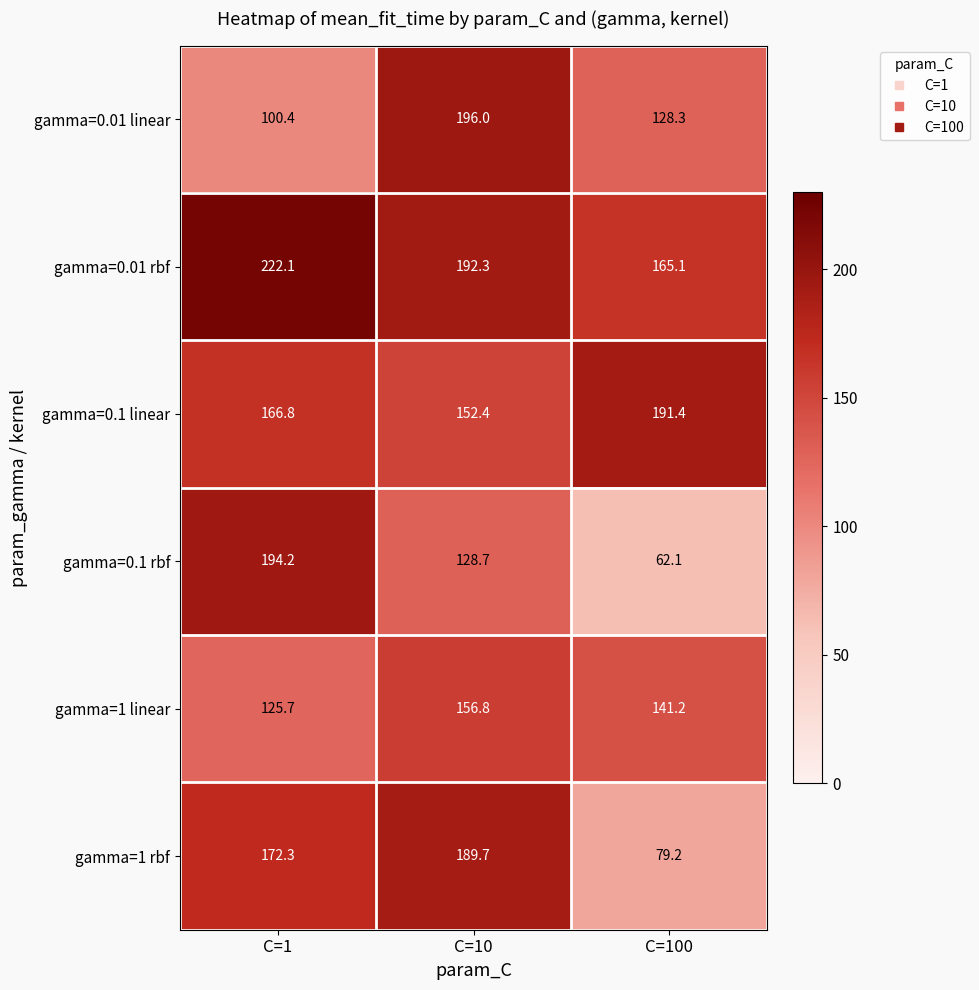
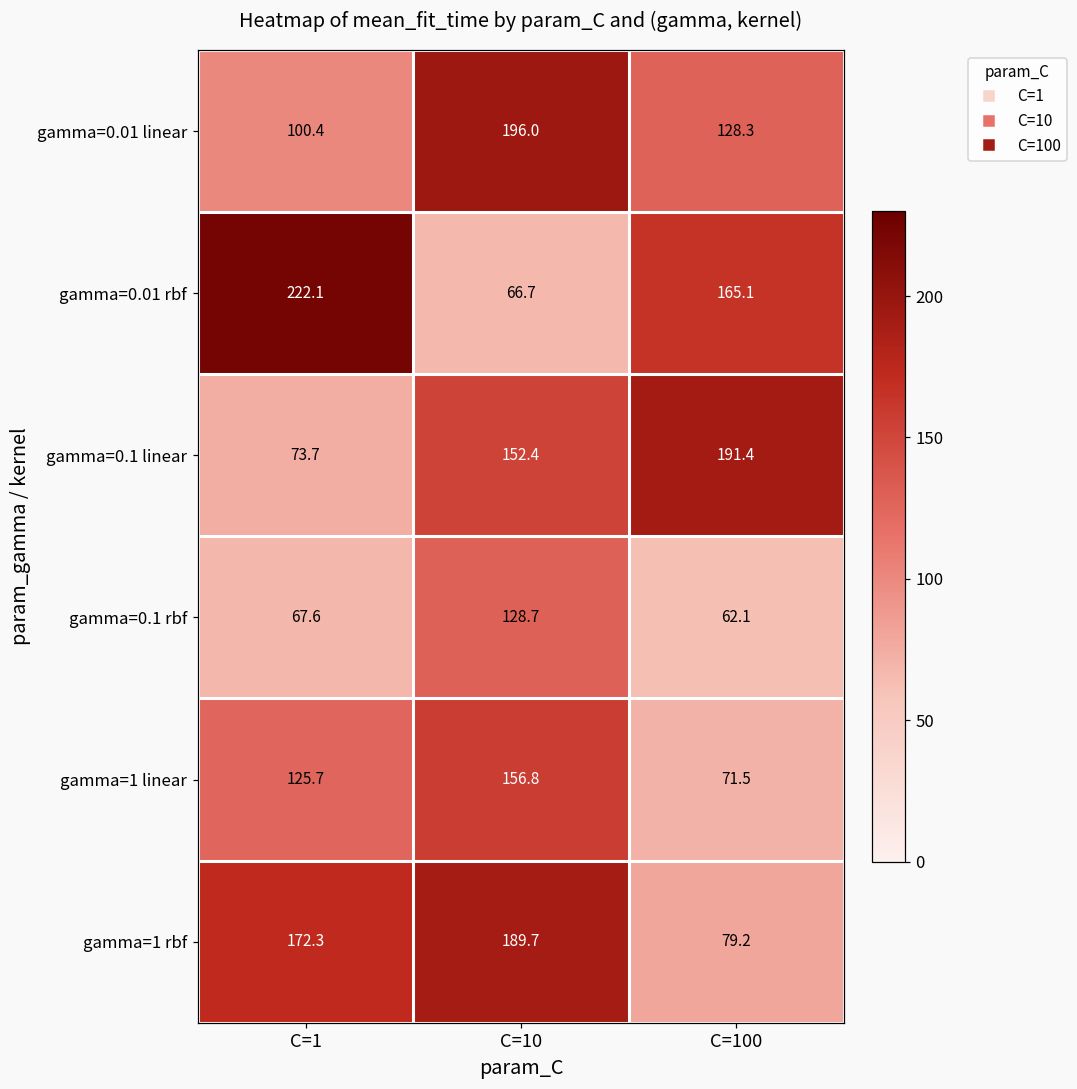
gamma=0.01 rbf, C=10: 192.3 -> 66.7
gamma=0.1 linear, C=1: 166.8 -> 73.7
gamma=0.1 rbf, C=1: 194.2 -> 67.6
gamma=1 linear, C=100: 141.2 -> 71.5
